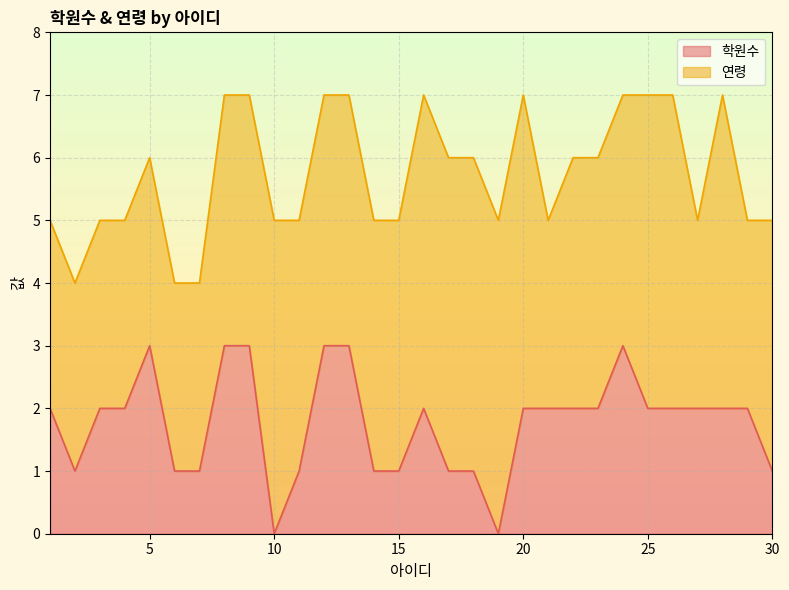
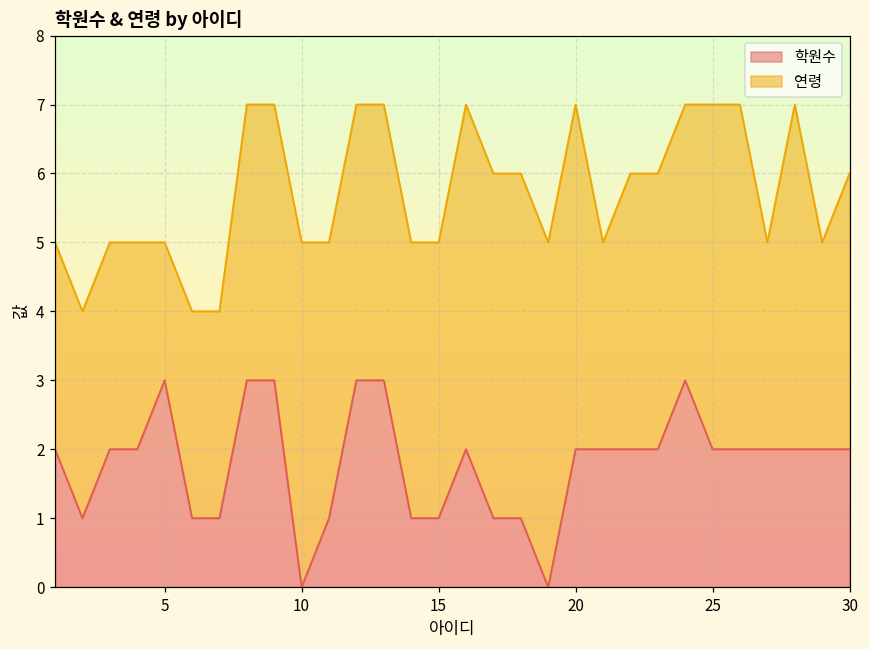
연령, 5: 3 -> 2
학원수, 30: 1 -> 2
